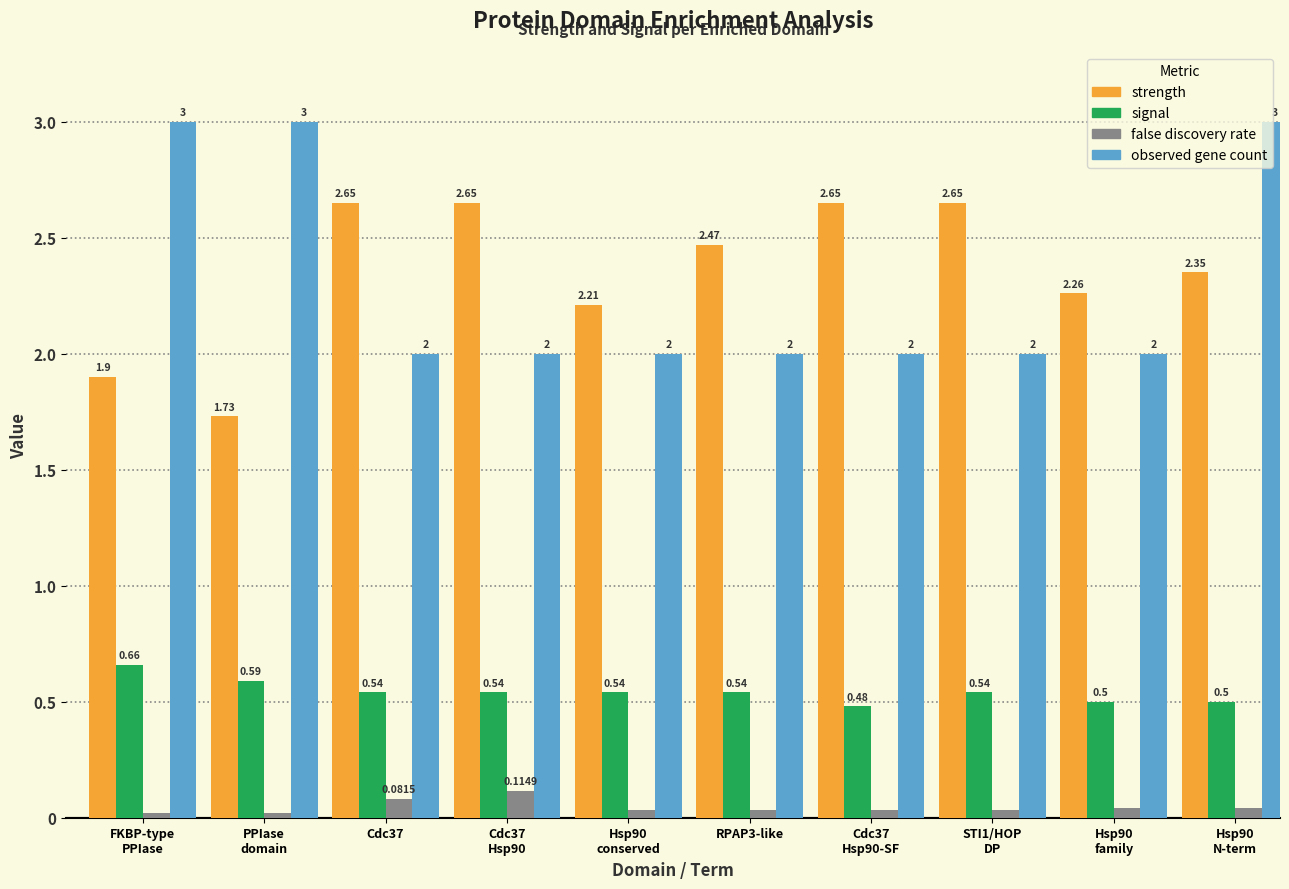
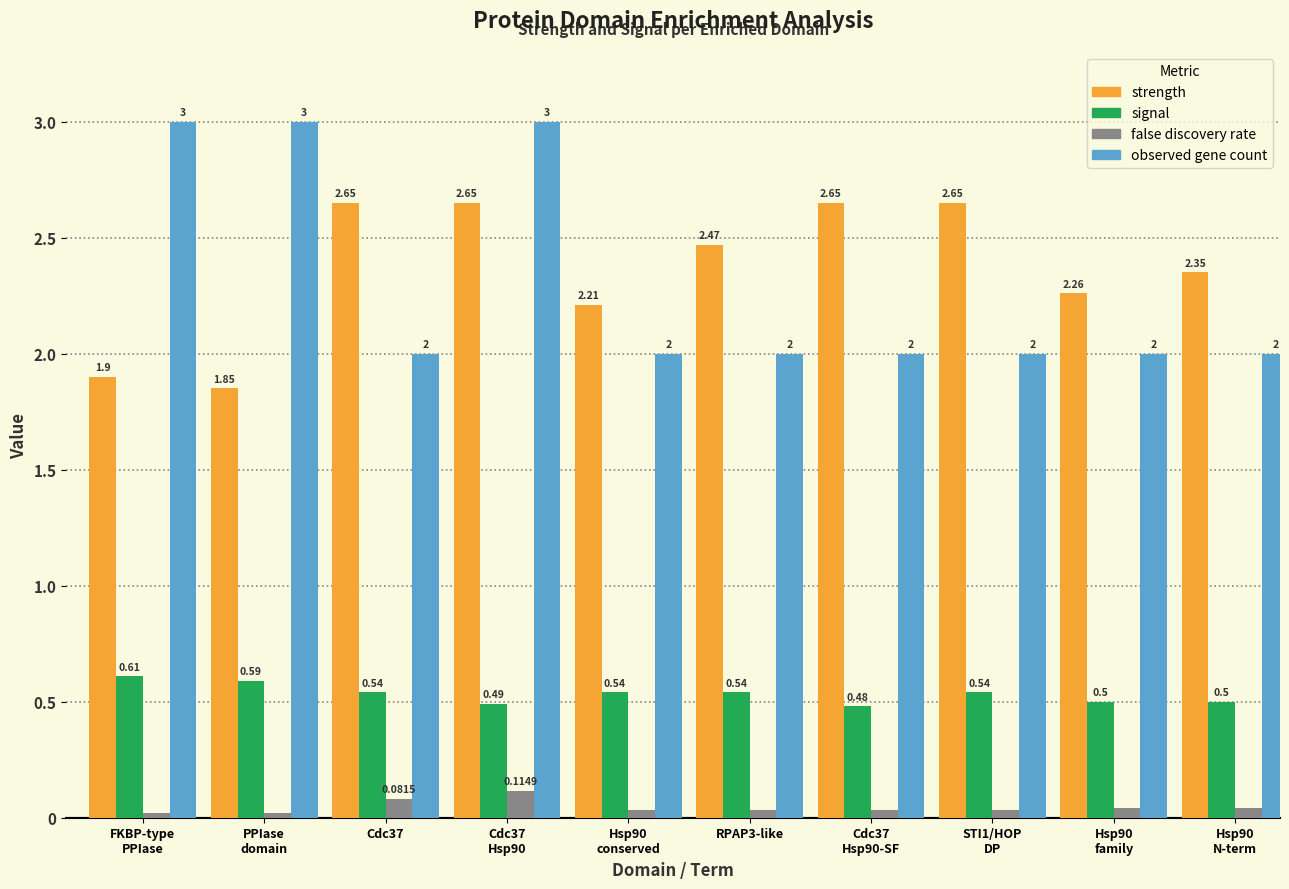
signal, FKBP-type PPIase: 0.66 -> 0.61
strength, PPIase domain: 1.73 -> 1.85
signal, Cdc37 Hsp90: 0.54 -> 0.49
observed gene count, Cdc37 Hsp90: 2 -> 3
observed gene count, Hsp90 N-term: 3 -> 2
